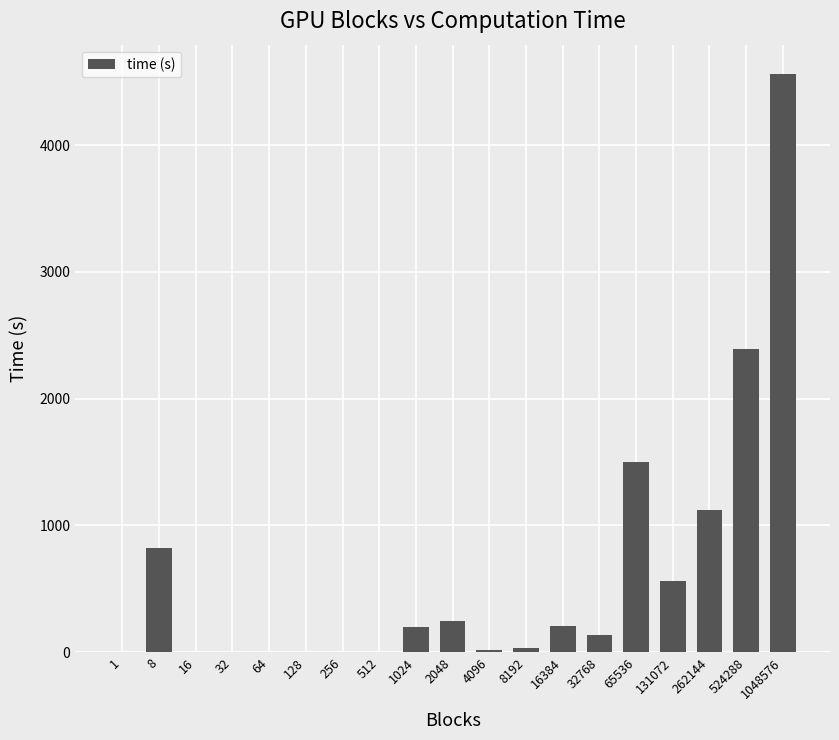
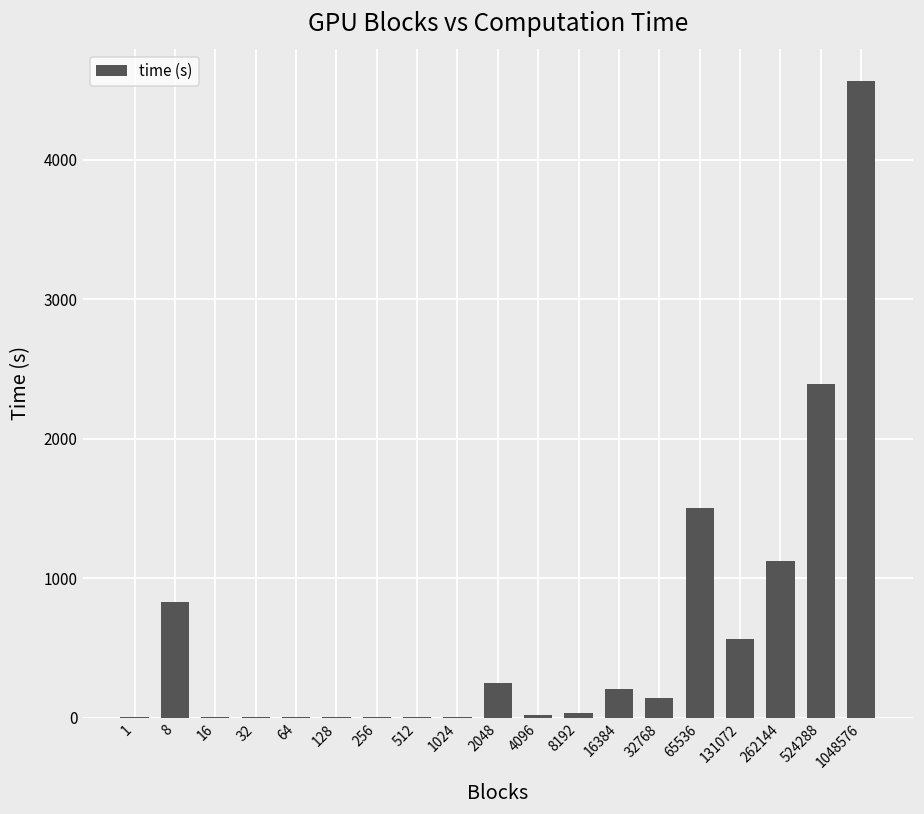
1024: 200 -> 0
